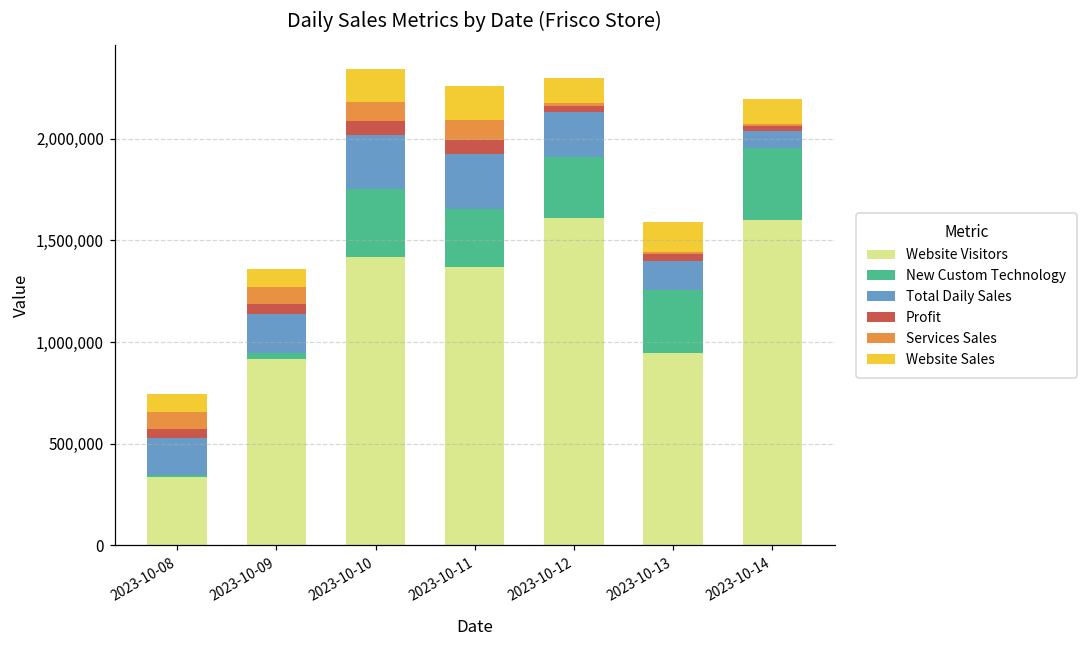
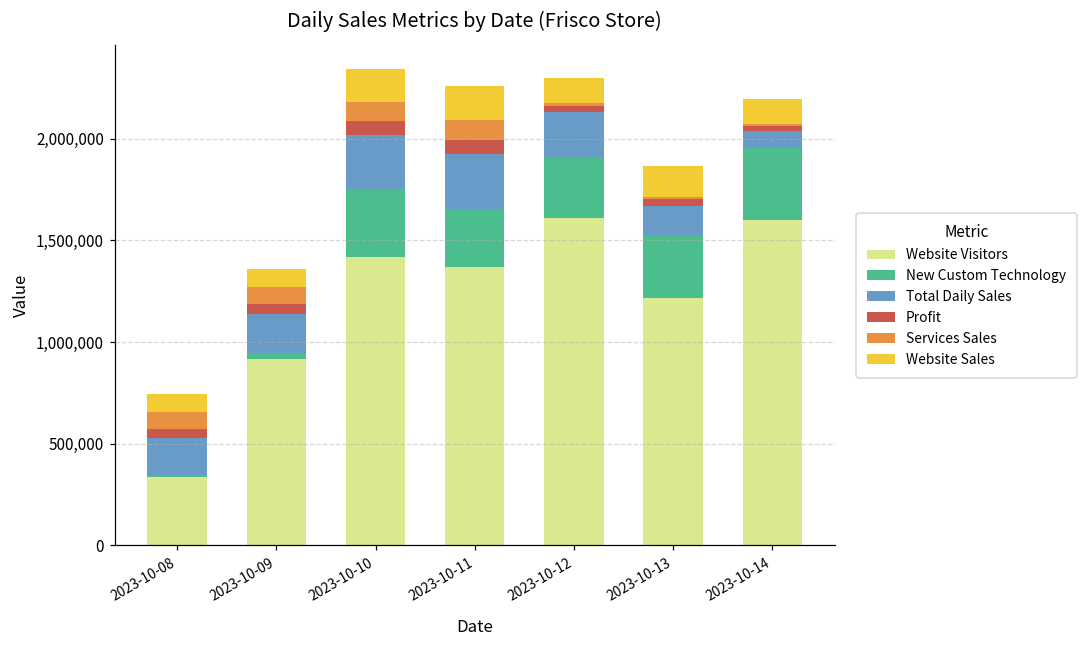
Website Visitors, 2023-10-13: 950,000 -> 1,220,000
